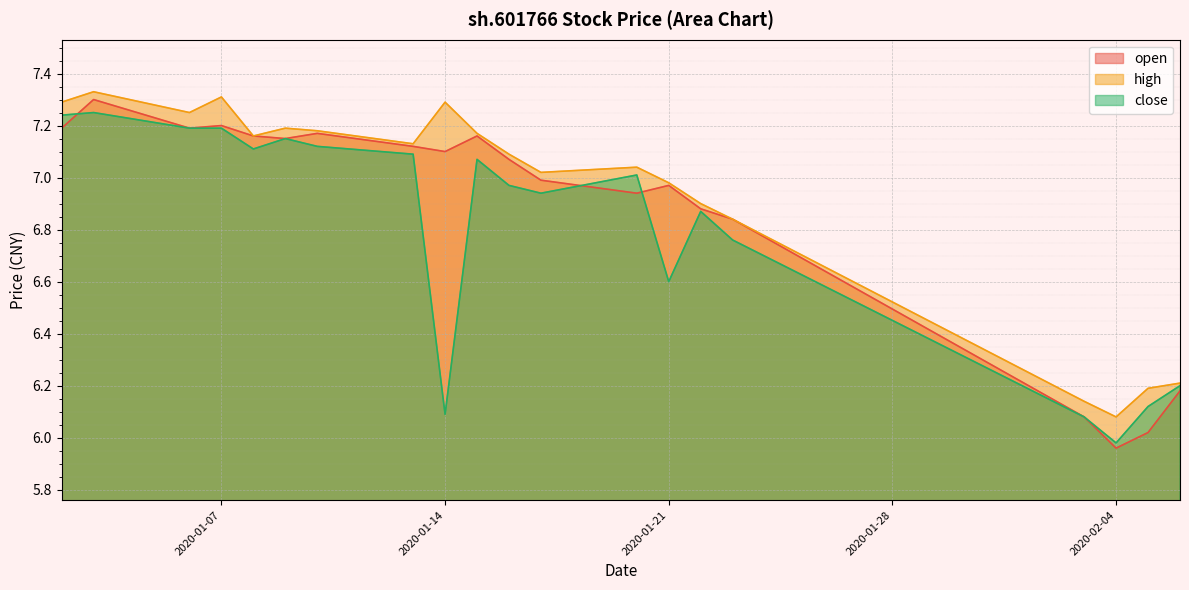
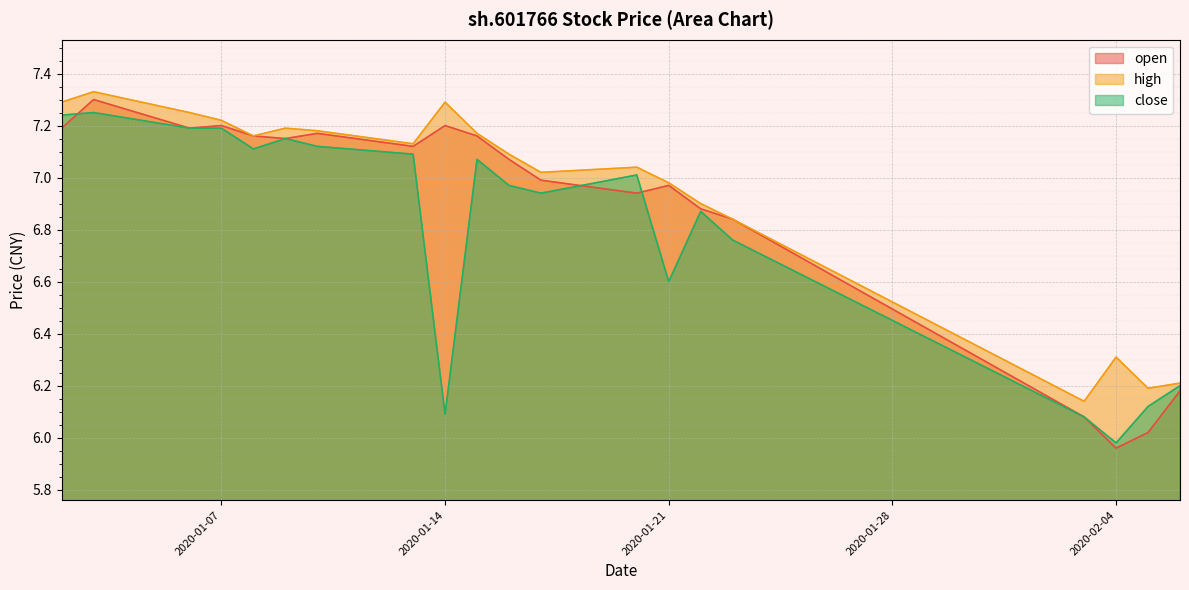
high, 2020-01-07: 7.31 -> 7.22
open, 2020-01-14: 7.1 -> 7.2
high, 2020-02-04: 6.08 -> 6.31
